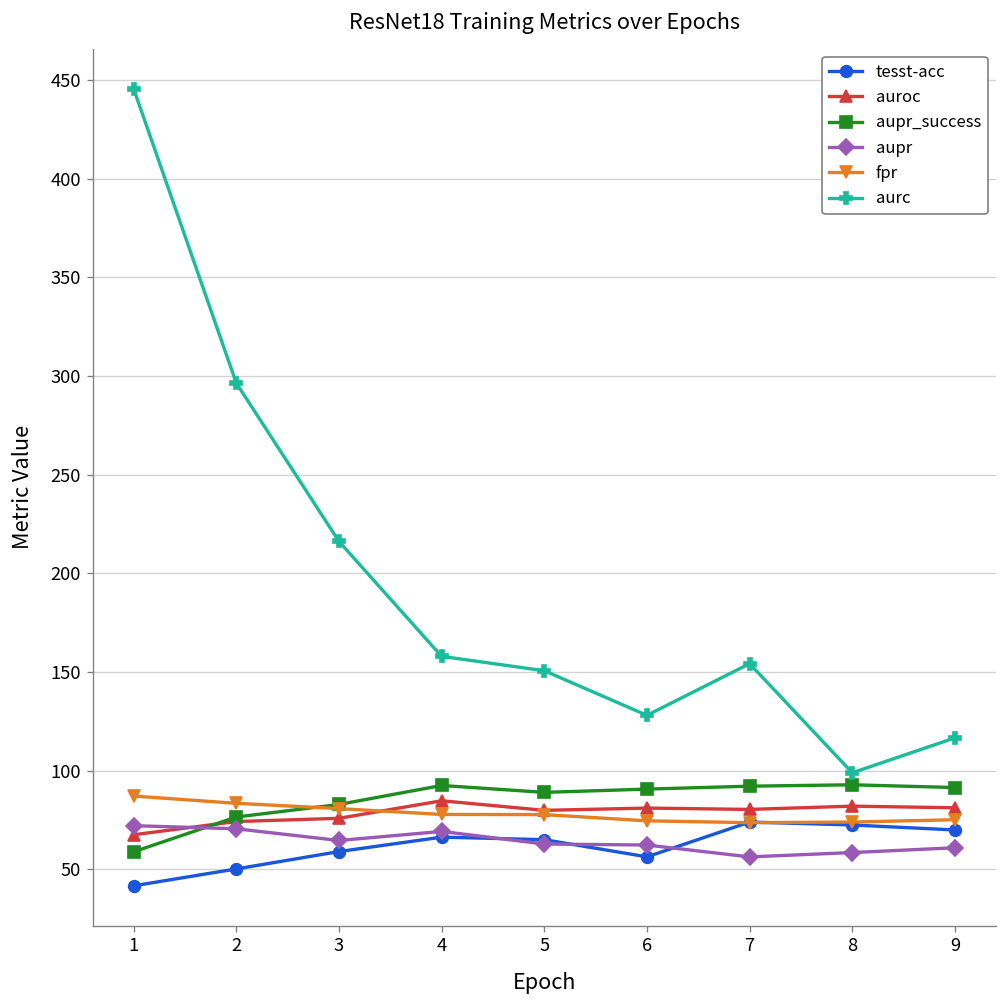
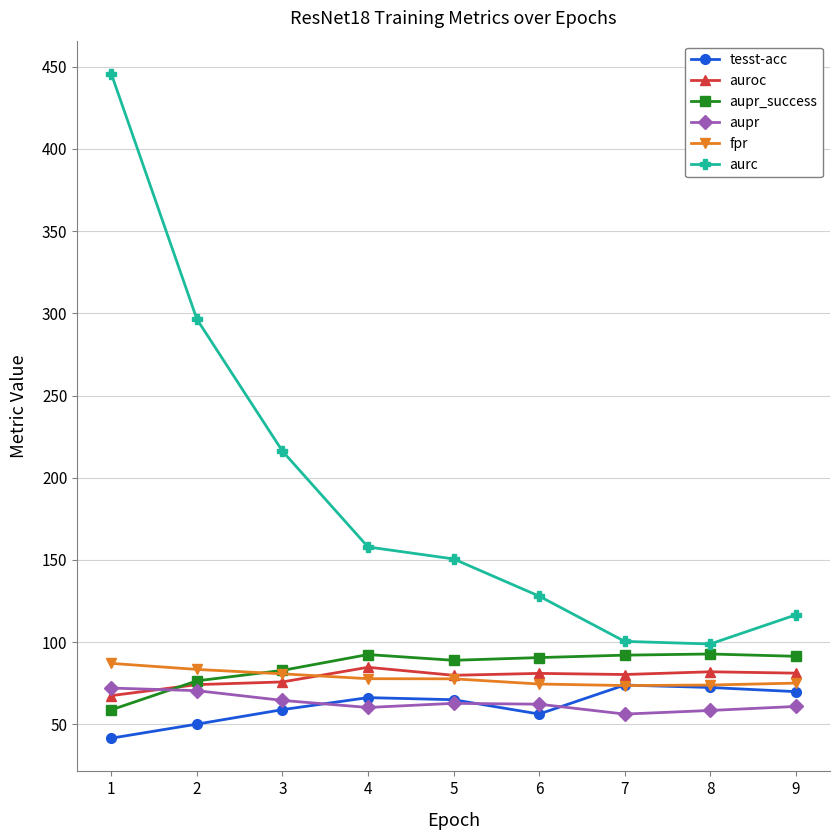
aupr, 4: 69 -> 60
aurc, 7: 154 -> 100
